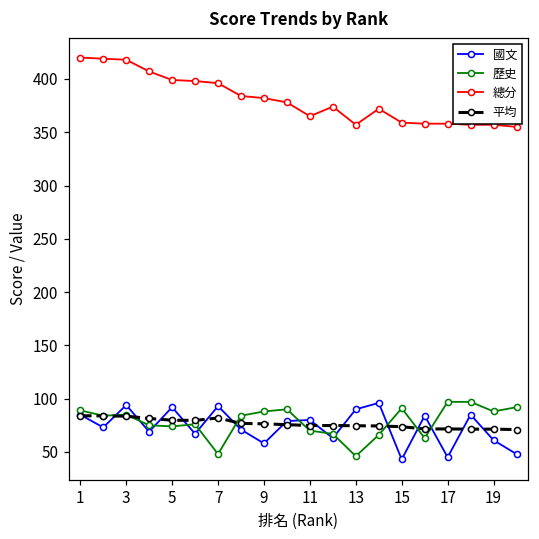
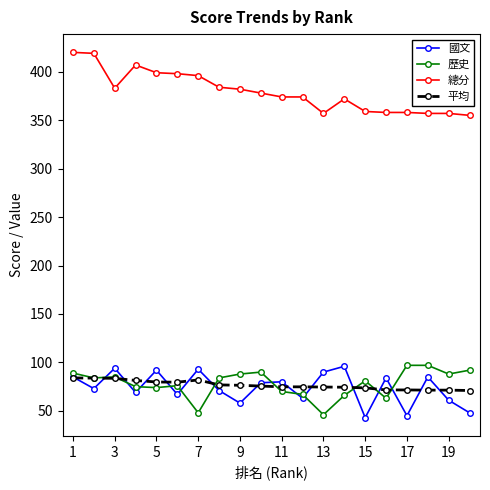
總分, 3: 420 -> 380
總分, 11: 365 -> 374
歷史, 15: 90 -> 80
